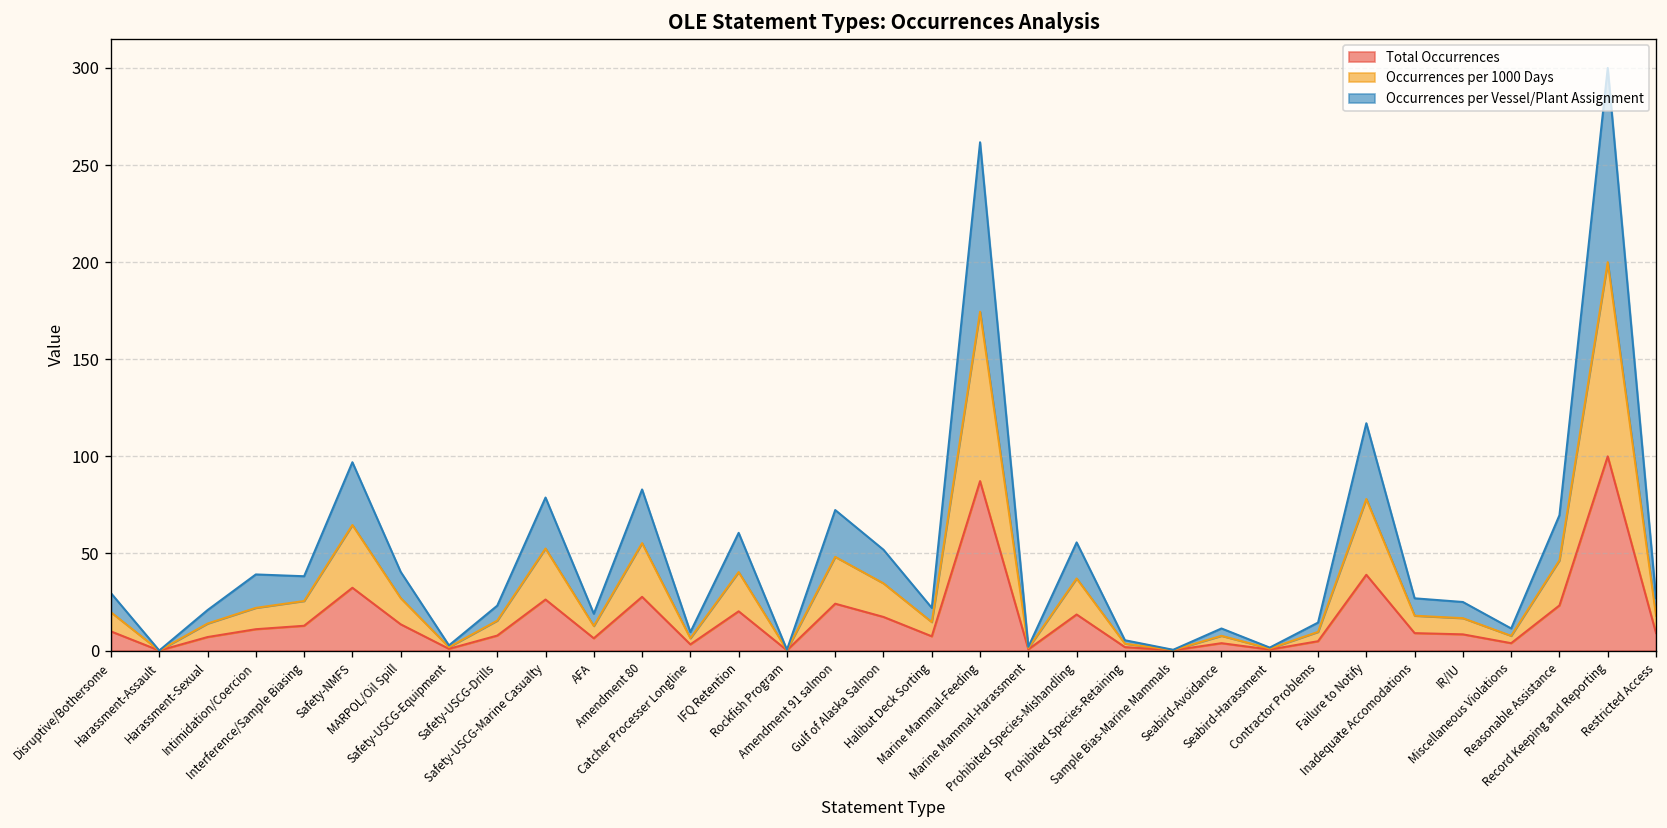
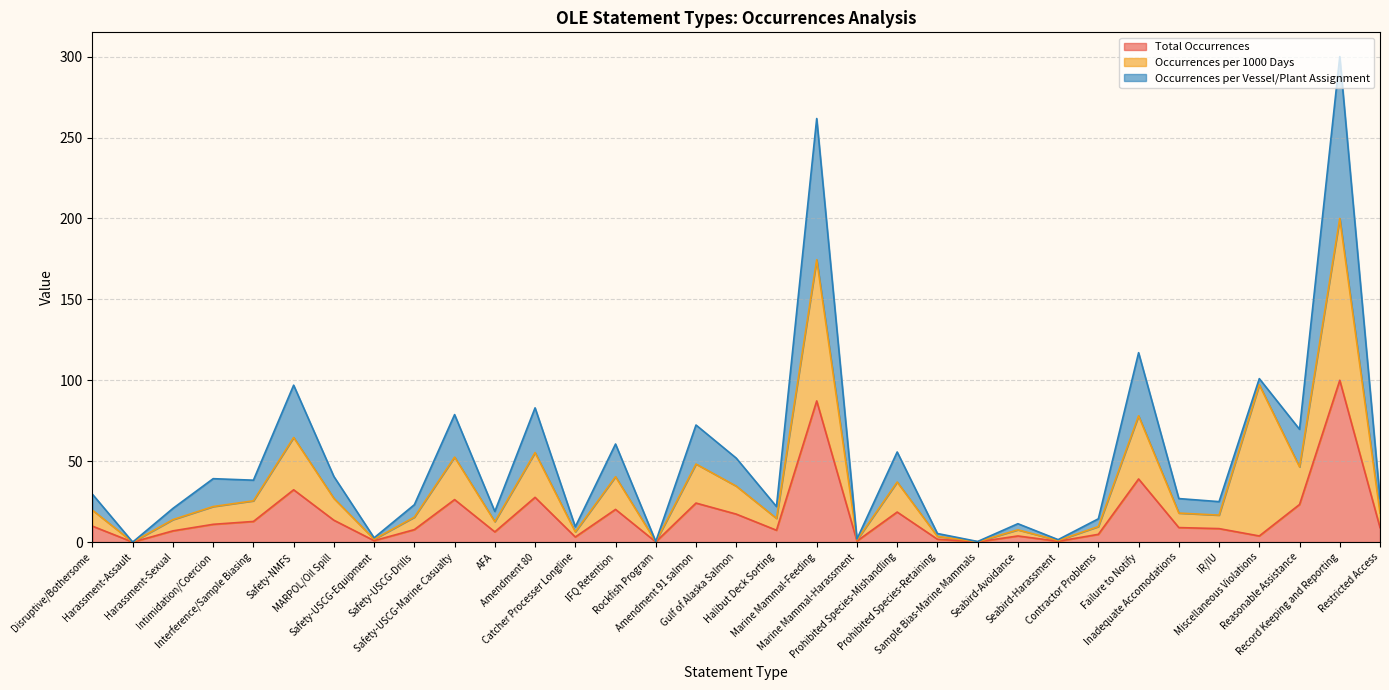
Occurrences per 1000 Days, Miscellaneous Violations: 4 -> 93
